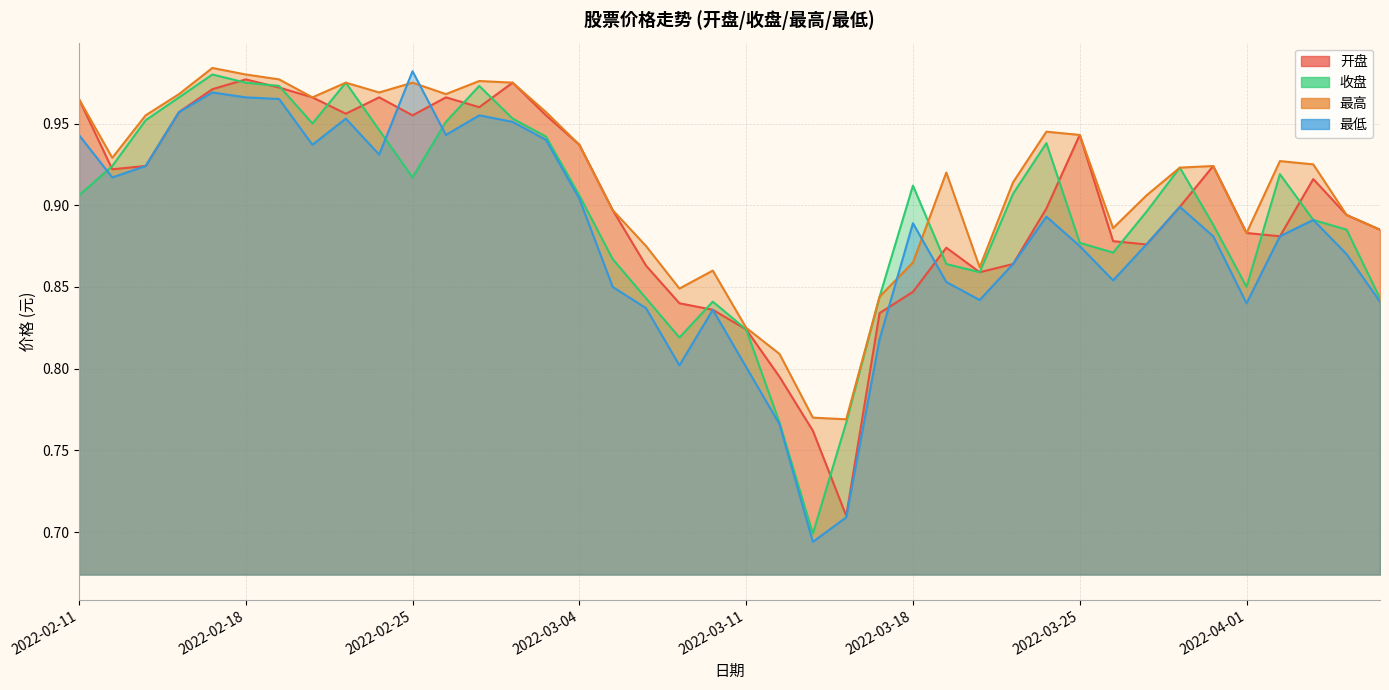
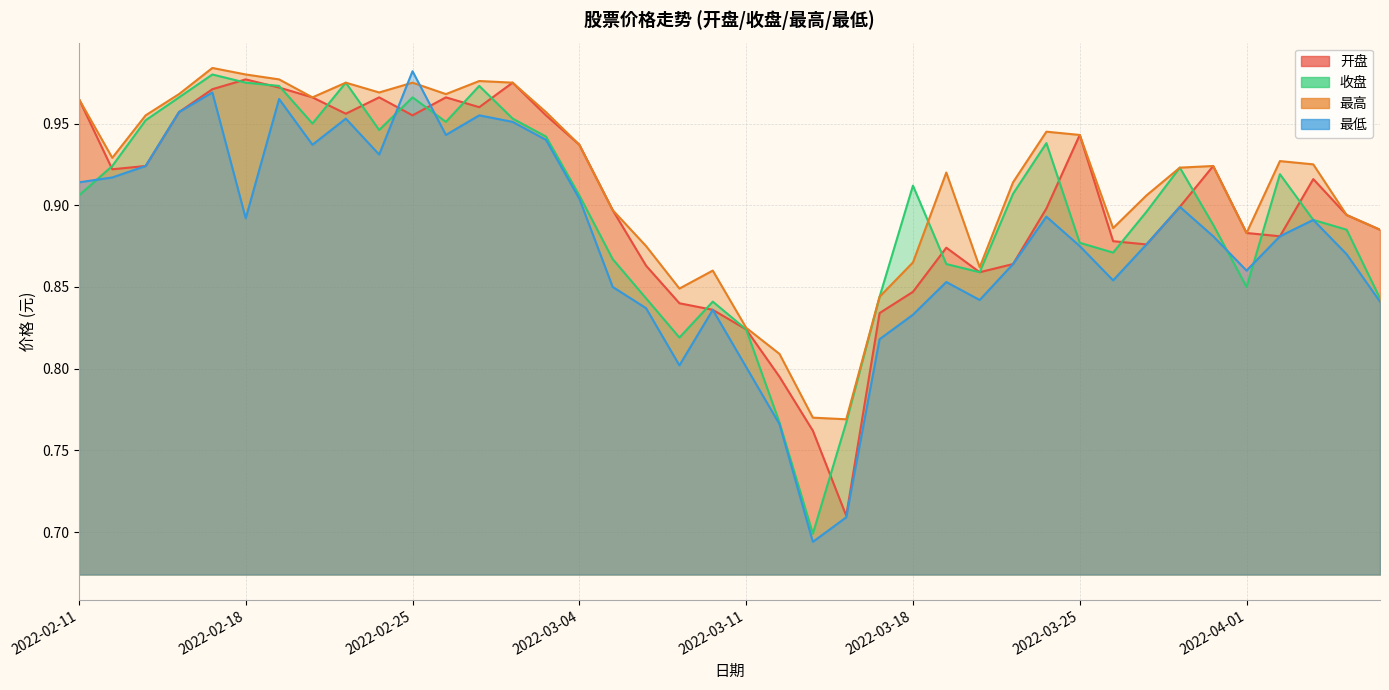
最低, 2022-02-11: 0.943 -> 0.914
最低, 2022-02-18: 0.966 -> 0.892
收盘, 2022-02-25: 0.917 -> 0.966
最低, 2022-03-18: 0.889 -> 0.833
最低, 2022-04-01: 0.84 -> 0.86
